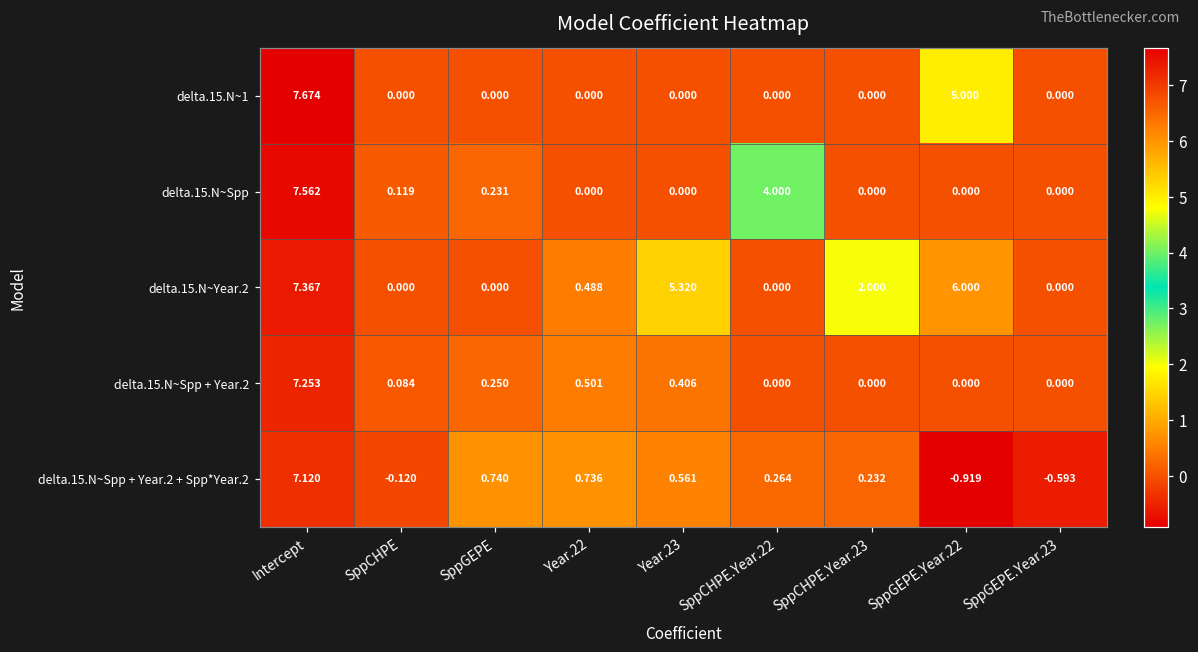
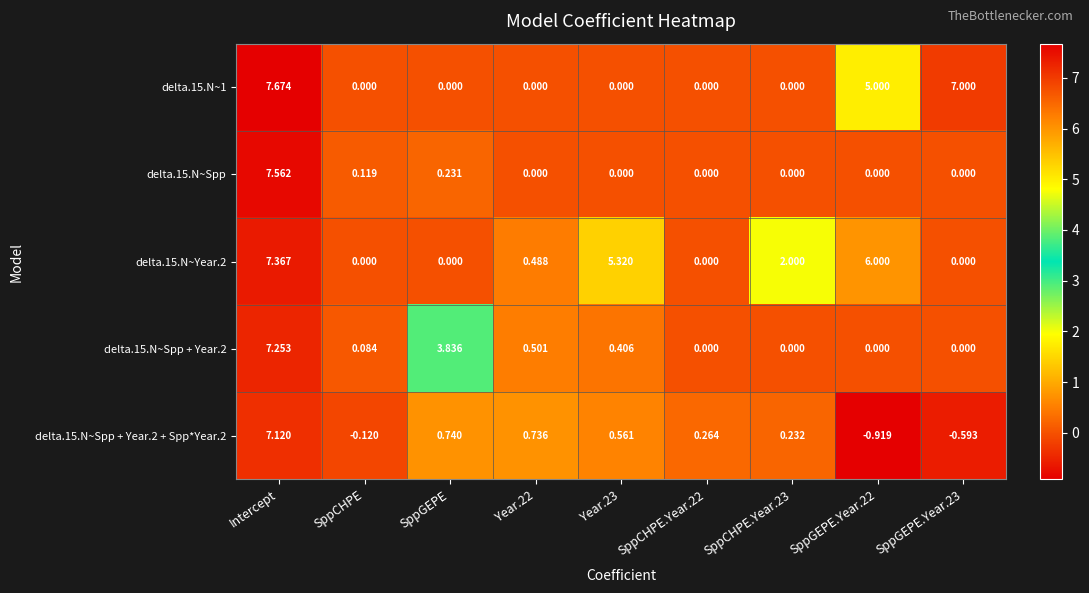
delta.15.N~1, SppGEPE.Year.23: 0.000 -> 7.000
delta.15.N~Spp, SppCHPE.Year.22: 4.000 -> 0.000
delta.15.N~Spp + Year.2, SppGEPE: 0.250 -> 3.836
